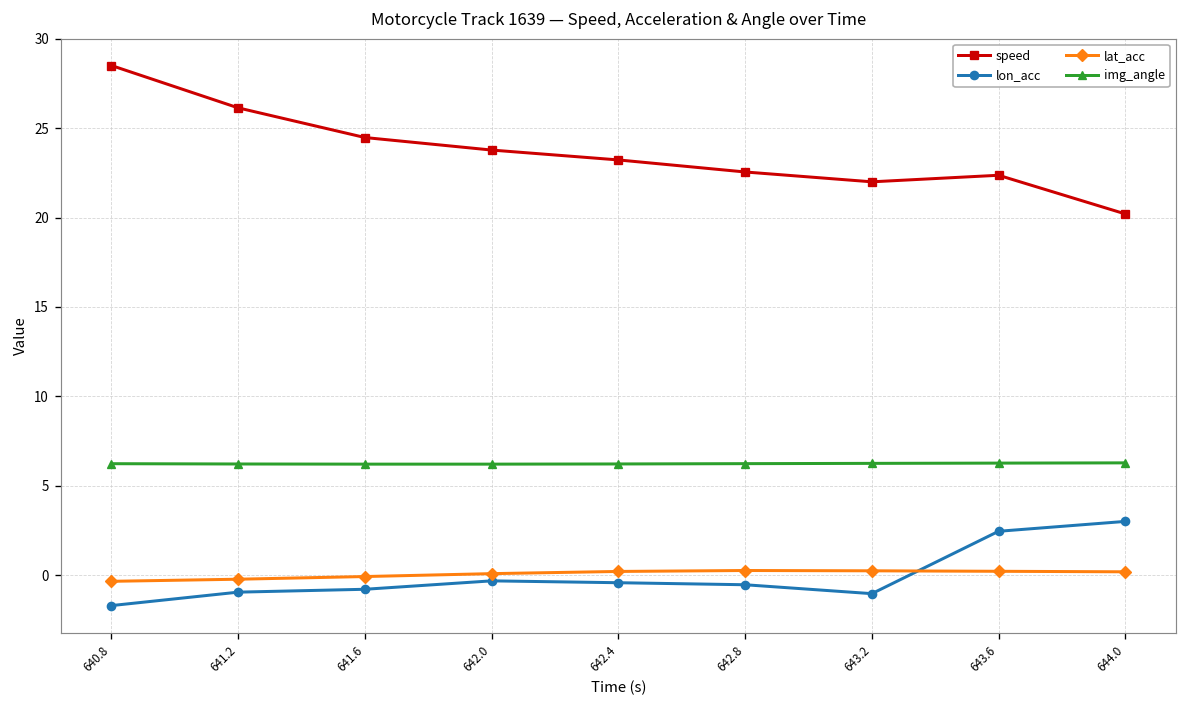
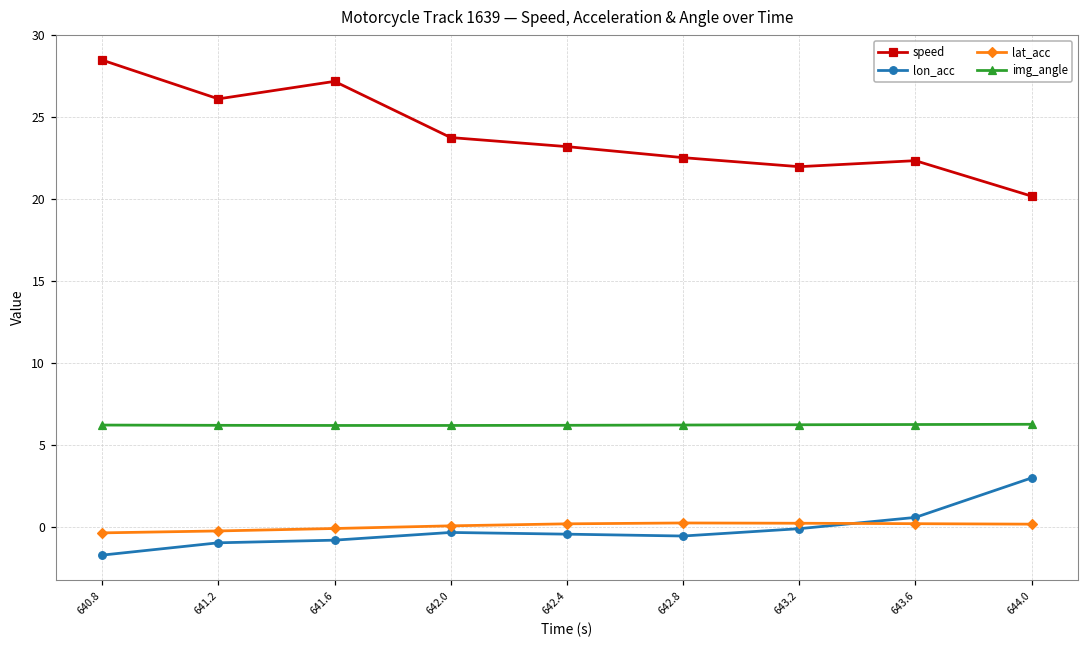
speed, 641.6: 24.5 -> 27.2
lon_acc, 643.2: -1.0 -> -0.1
lon_acc, 643.6: 2.5 -> 0.6
